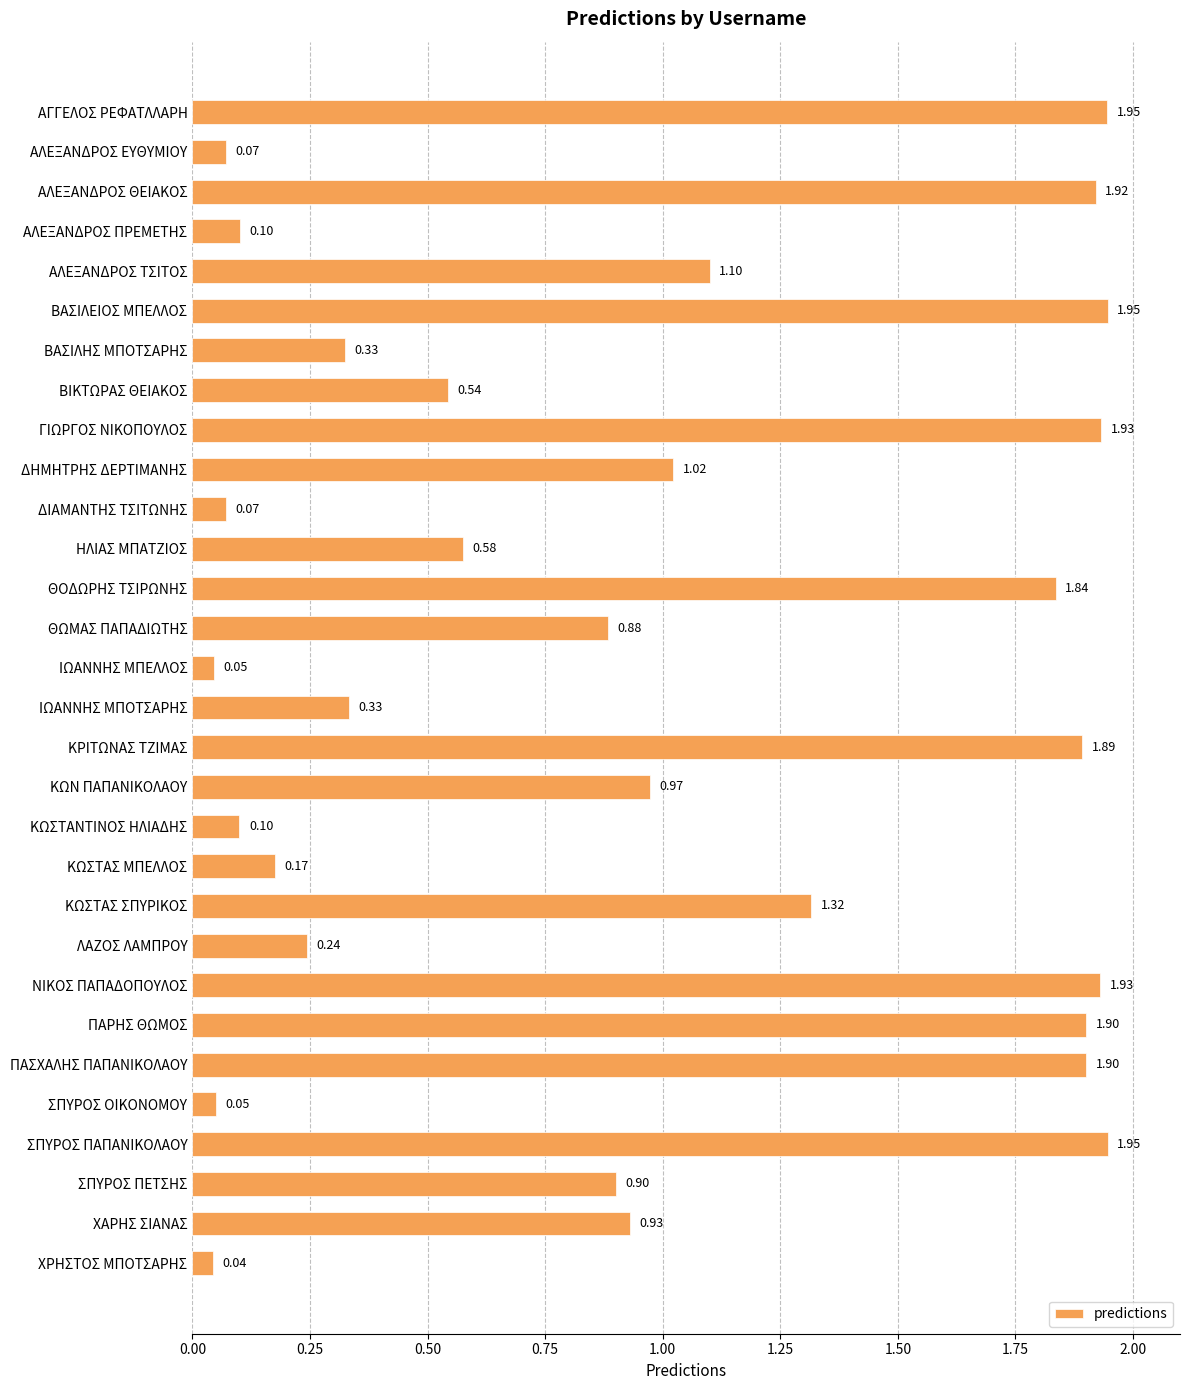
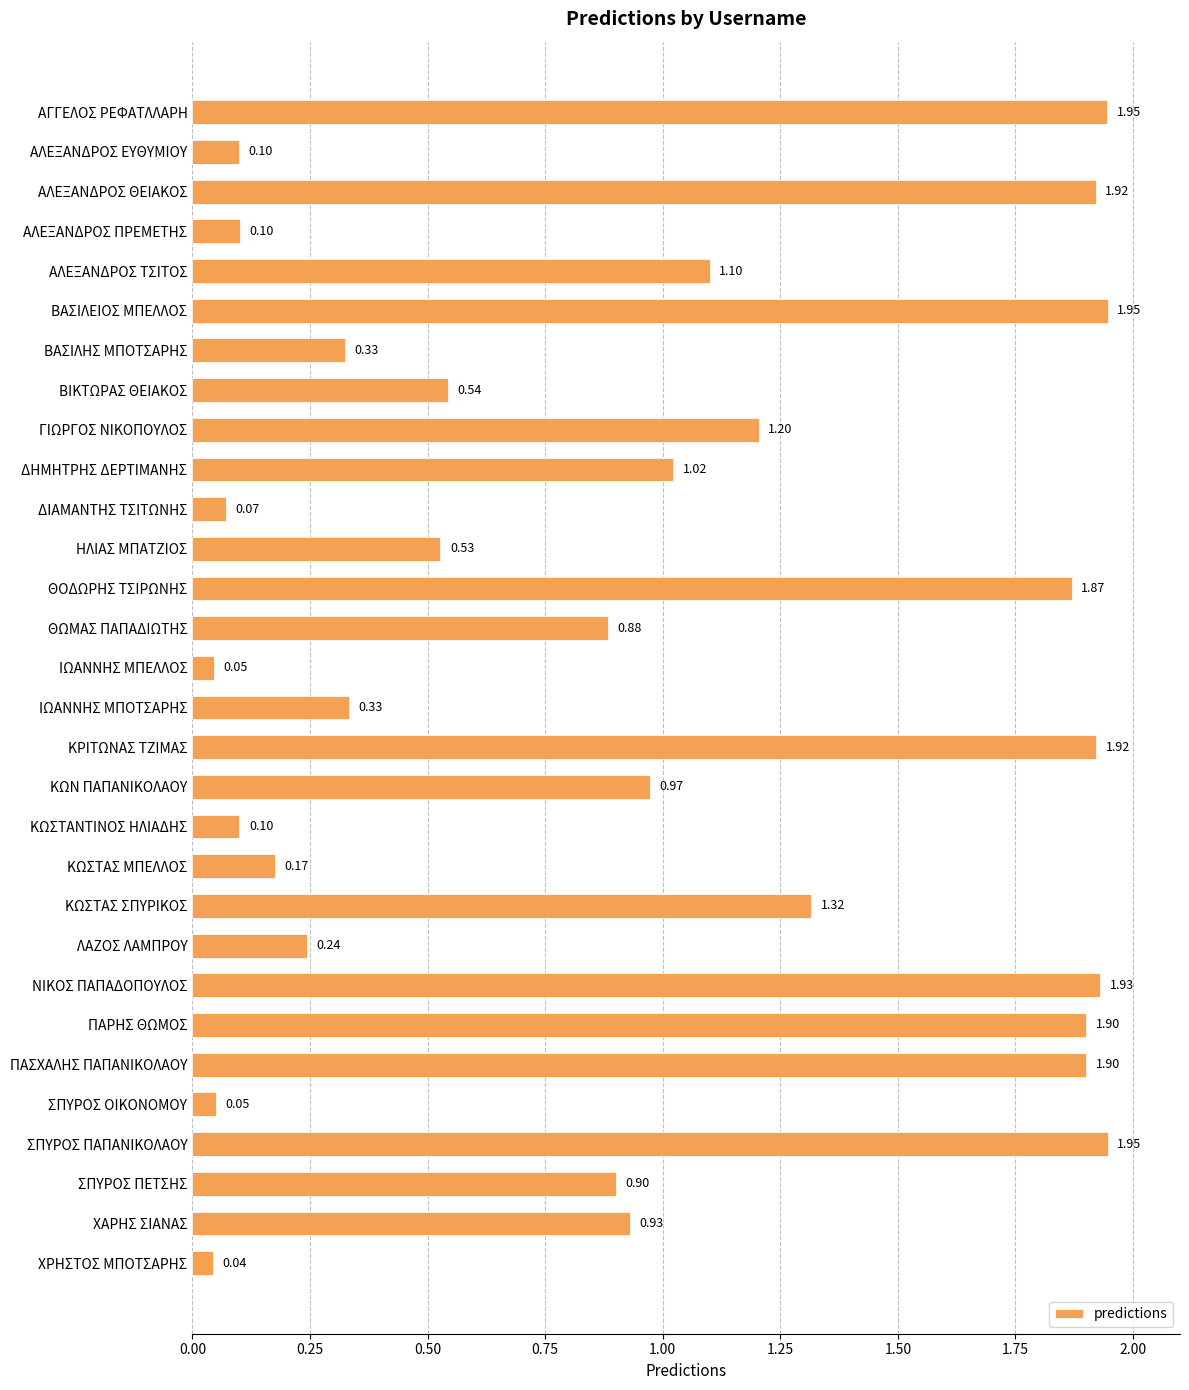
ΑΛΕΞΑΝΔΡΟΣ ΕΥΘΥΜΙΟΥ: 0.07 -> 0.10
ΓΙΩΡΓΟΣ ΝΙΚΟΠΟΥΛΟΣ: 1.93 -> 1.20
ΗΛΙΑΣ ΜΠΑΤΖΙΟΣ: 0.58 -> 0.53
ΘΟΔΩΡΗΣ ΤΣΙΡΩΝΗΣ: 1.84 -> 1.87
ΚΡΙΤΩΝΑΣ ΤΖΙΜΑΣ: 1.89 -> 1.92
